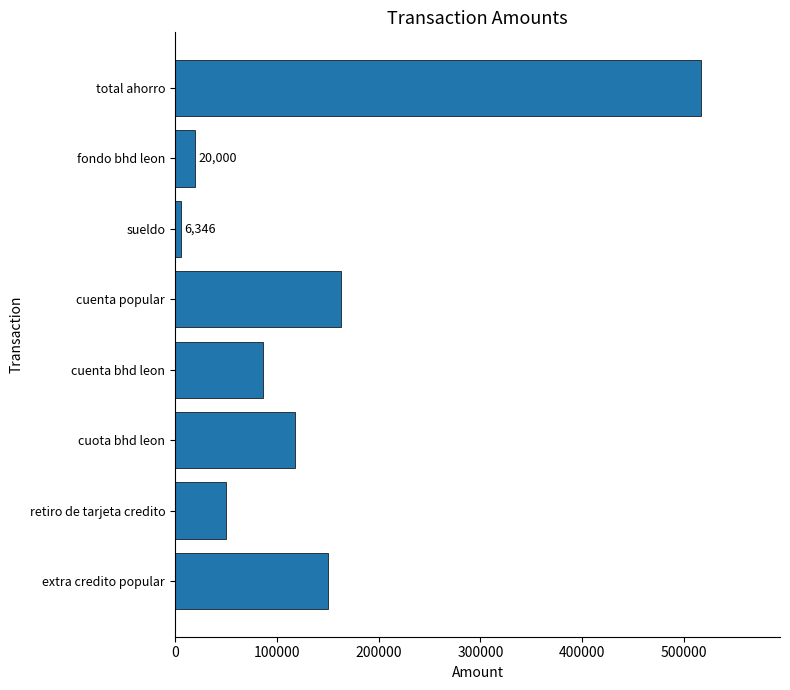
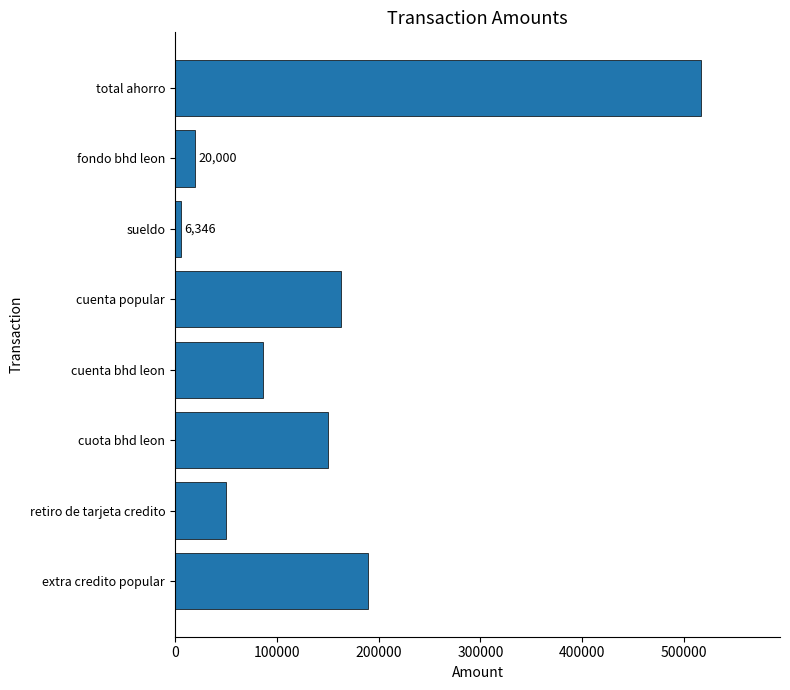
cuota bhd leon: 118000 -> 150000
extra credito popular: 150000 -> 190000
